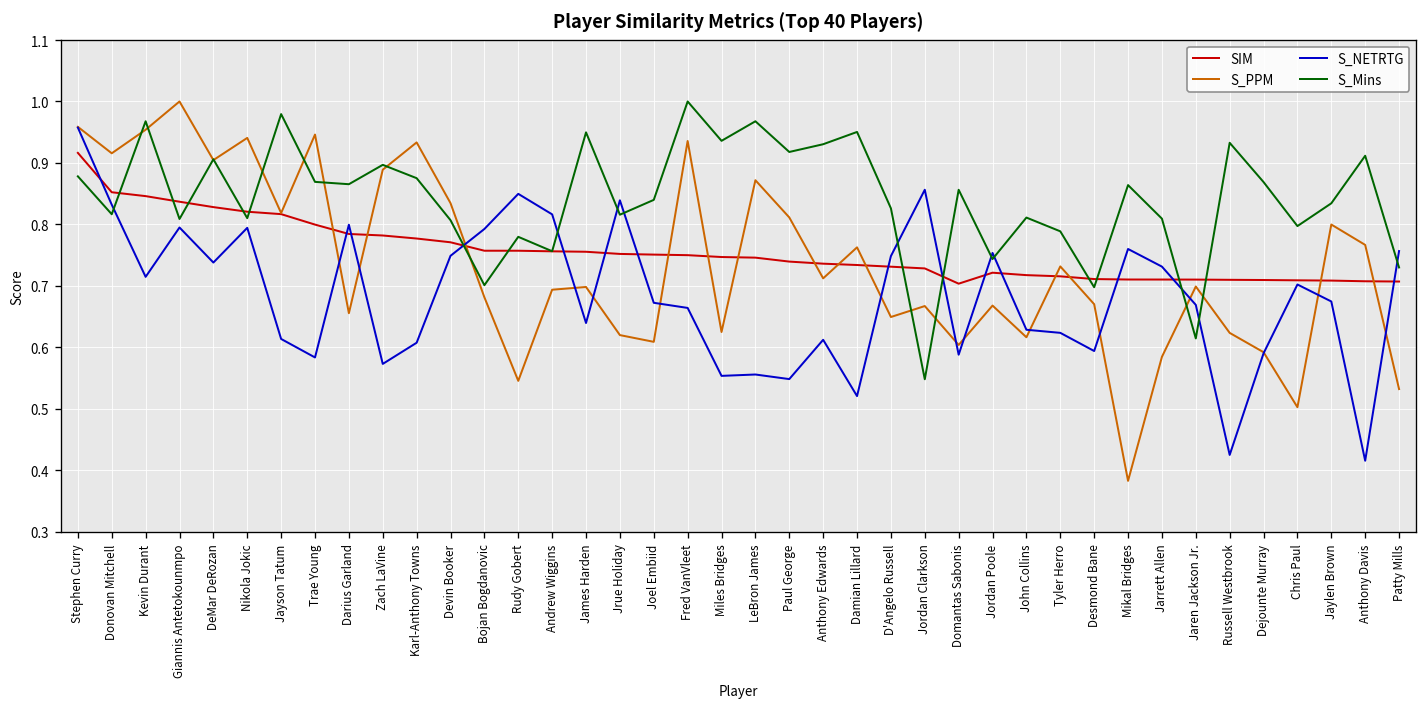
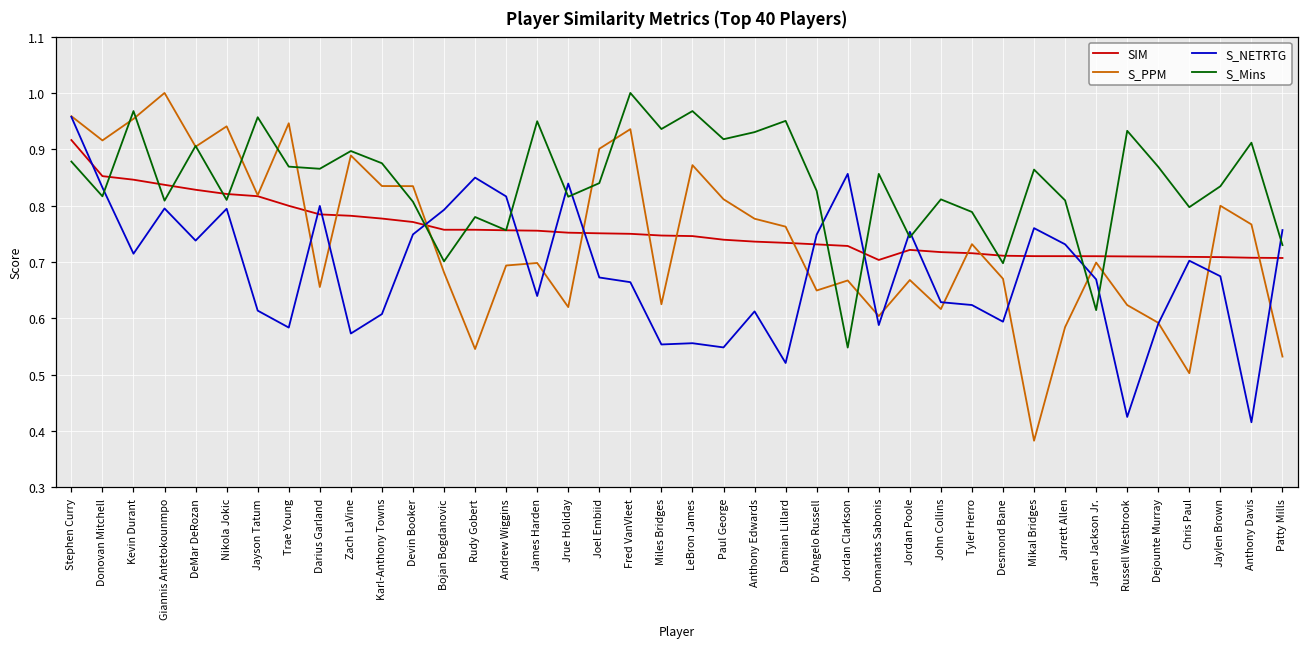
S_Mins, Jayson Tatum: 0.98 -> 0.96
S_PPM, Karl-Anthony Towns: 0.93 -> 0.83
S_PPM, Joel Embiid: 0.61 -> 0.90
S_PPM, Anthony Edwards: 0.71 -> 0.78
